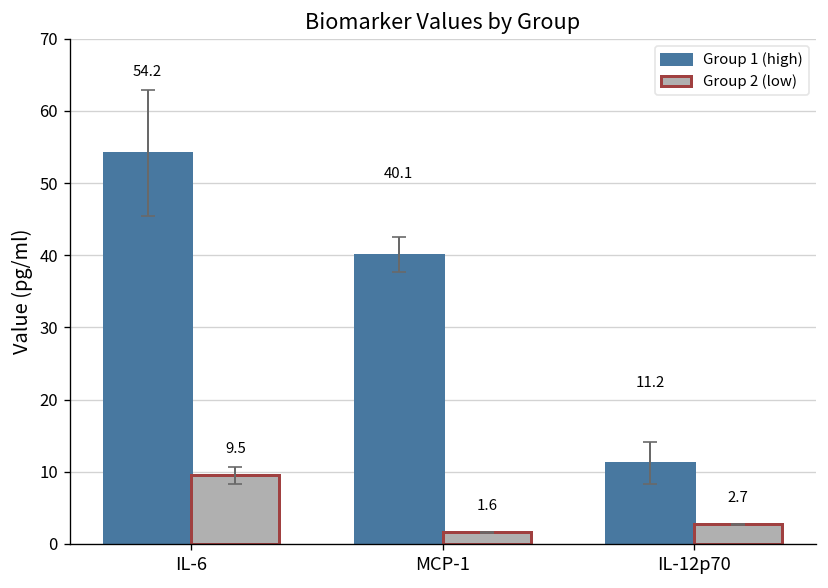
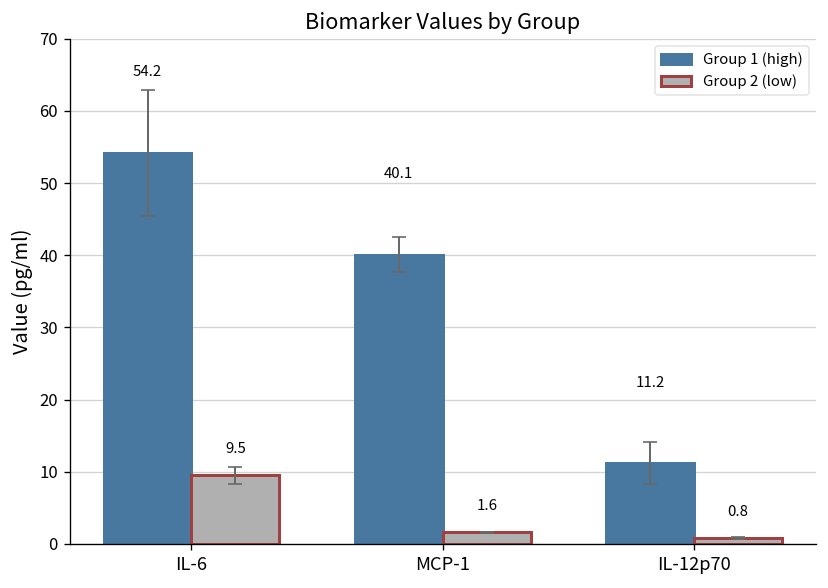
Group 2 (low), IL-12p70: 2.7 -> 0.8
